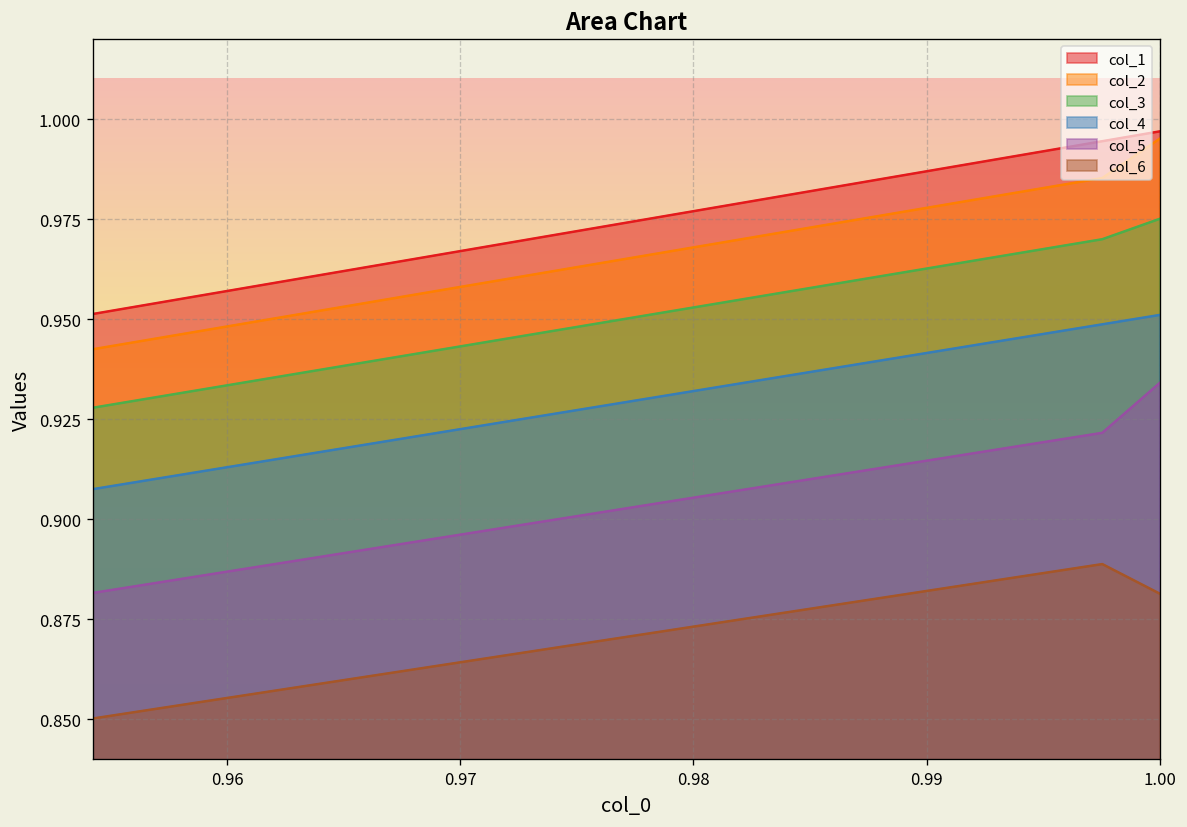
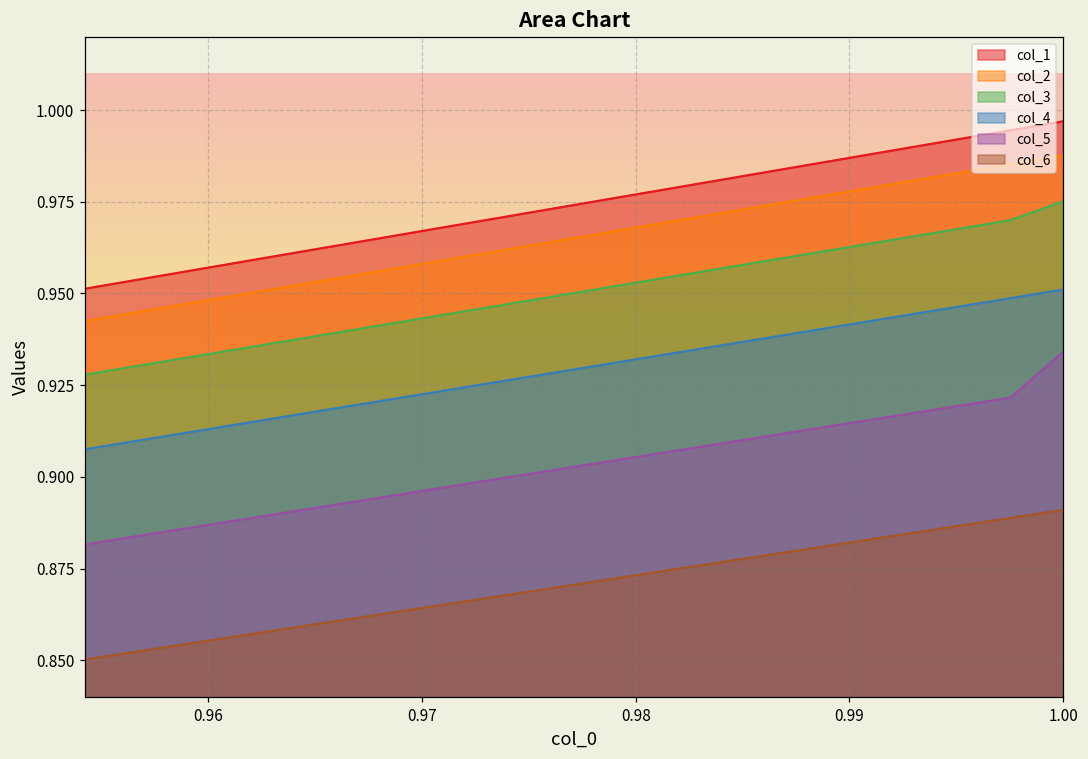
col_2, 1.00: 0.995 -> 0.988
col_6, 1.00: 0.881 -> 0.891
